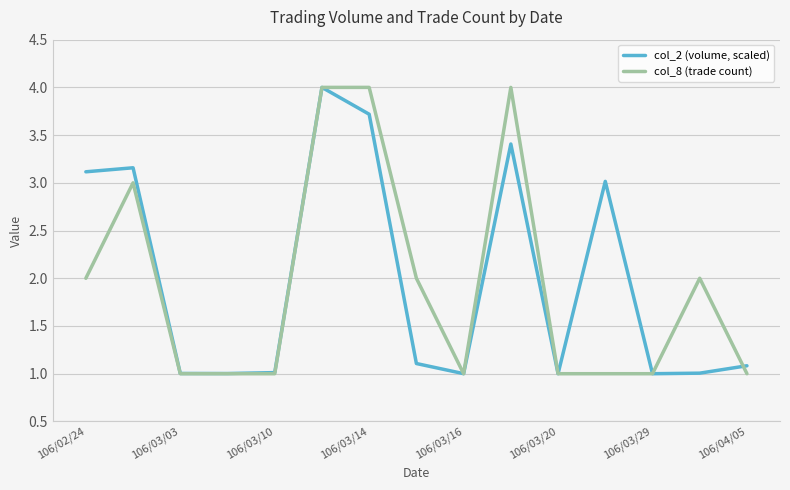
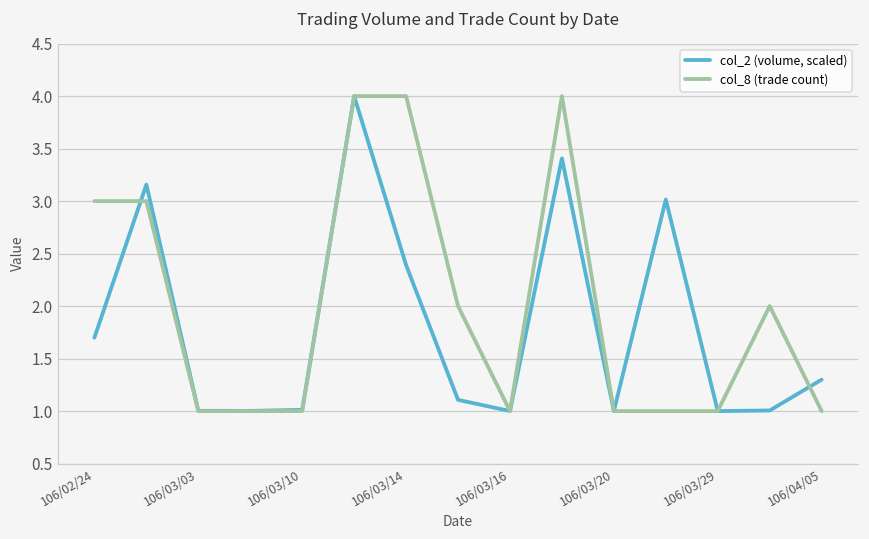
col_2 (volume, scaled), 106/02/24: 3.1 -> 1.7
col_8 (trade count), 106/02/24: 2 -> 3
col_2 (volume, scaled), 106/03/14: 3.7 -> 2.4
col_2 (volume, scaled), 106/04/05: 1.1 -> 1.3
